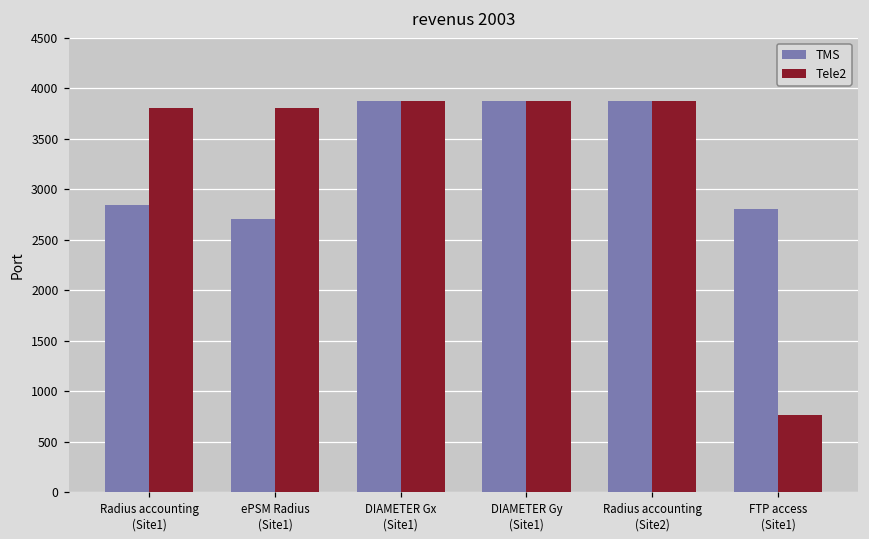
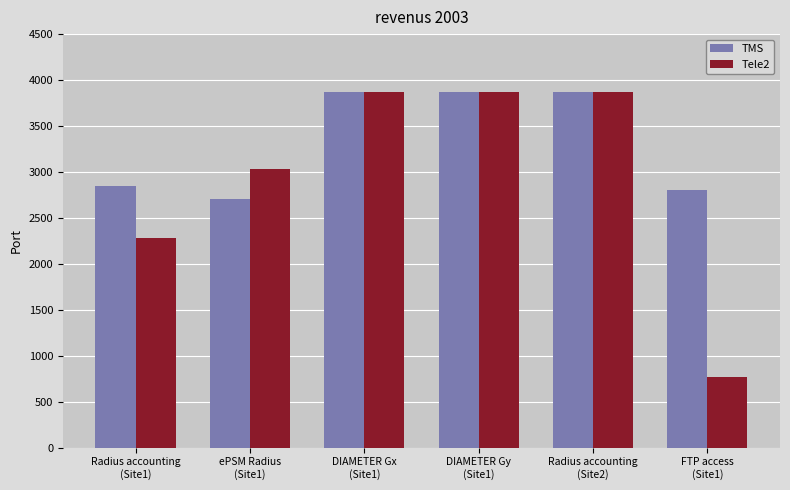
Tele2, Radius accounting (Site1): 3800 -> 2300
Tele2, ePSM Radius (Site1): 3800 -> 3000
